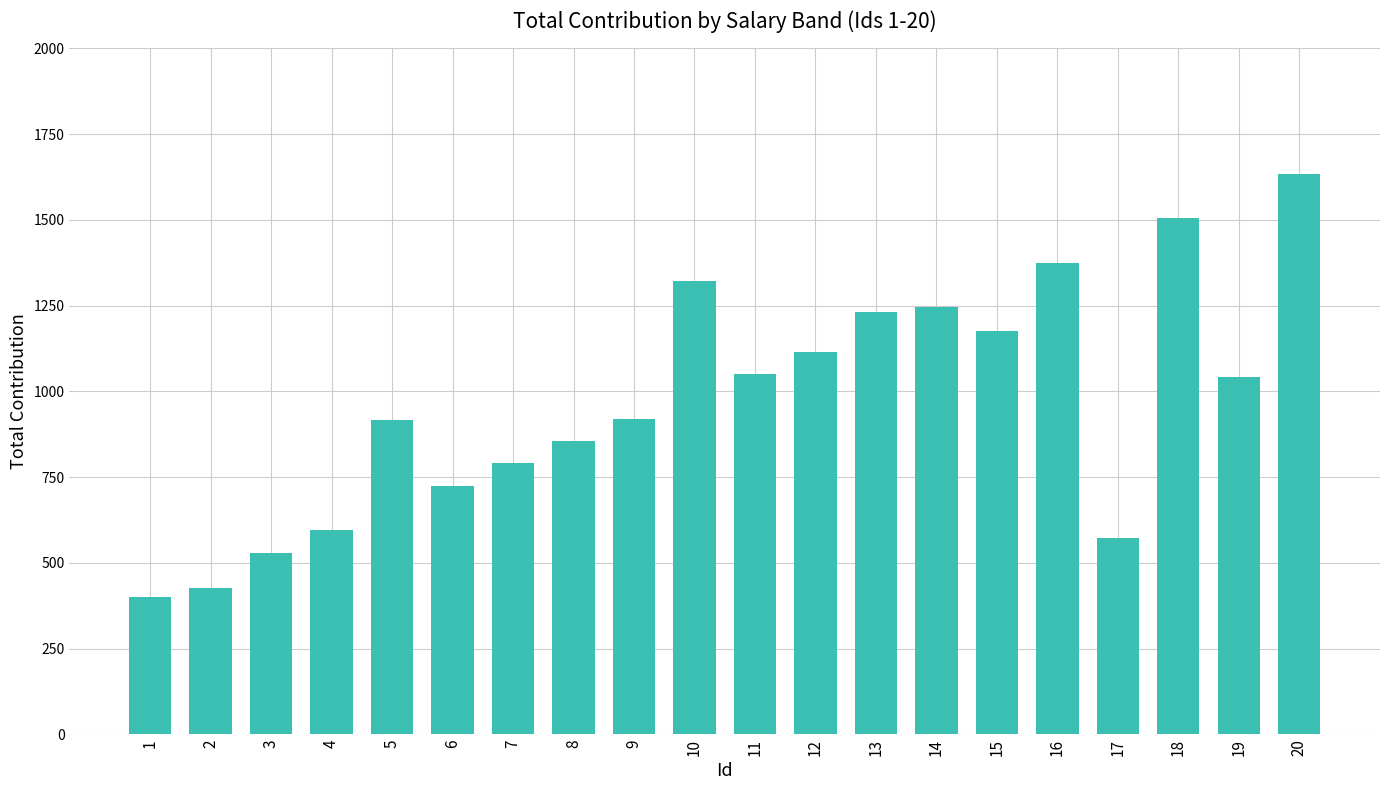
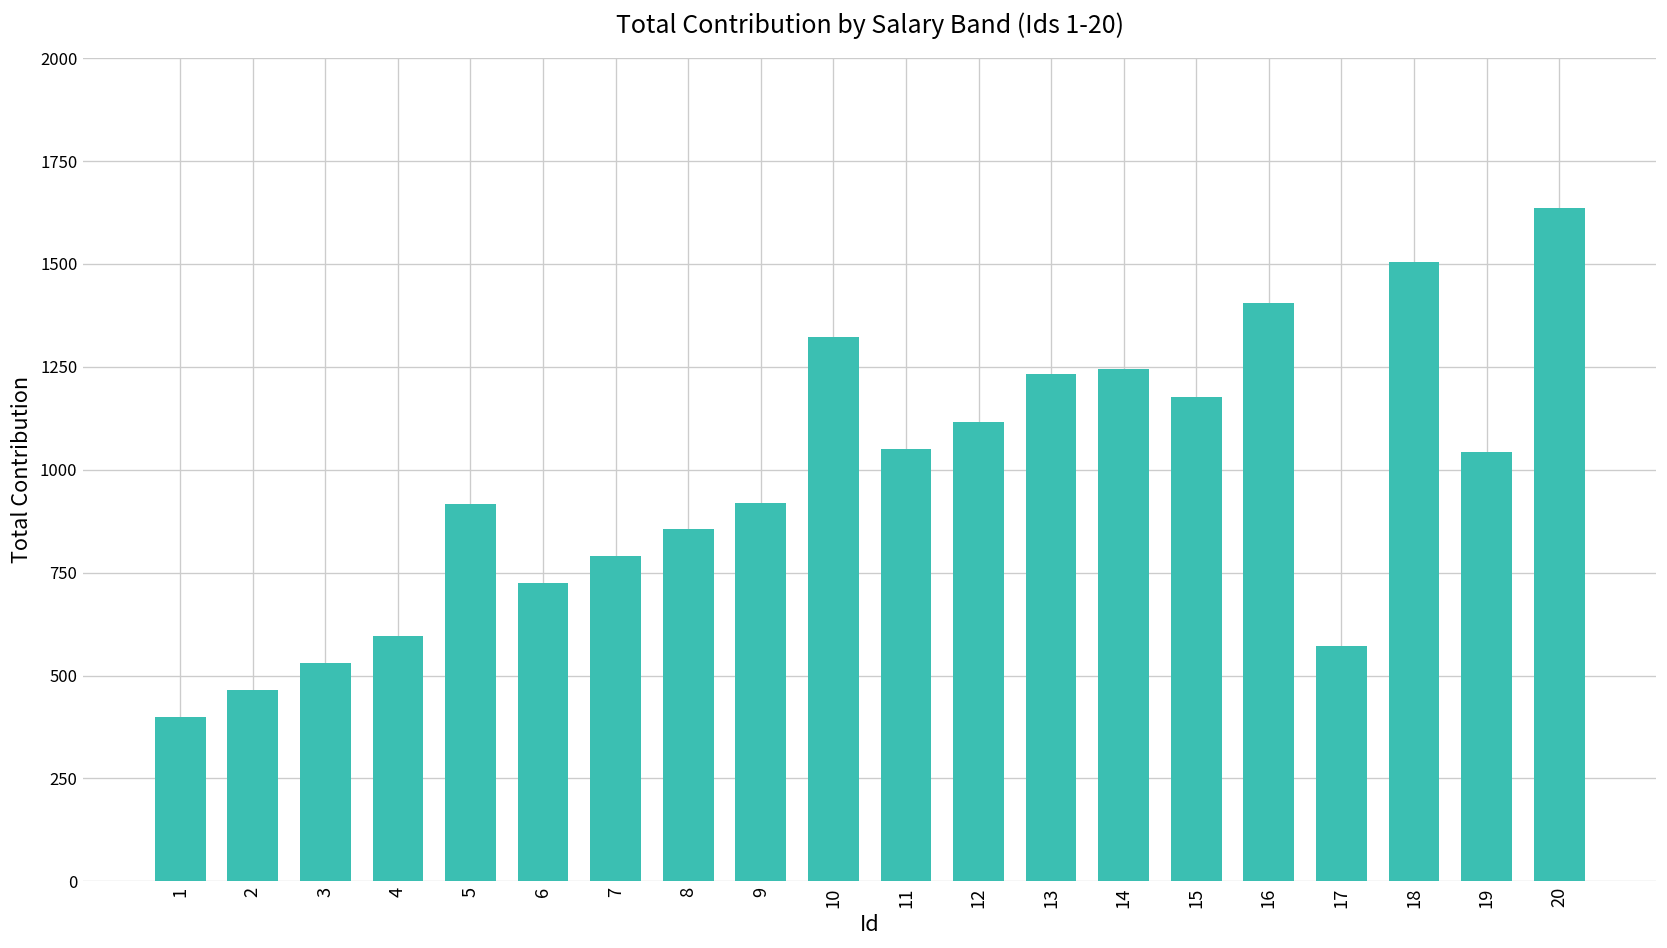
2: 430 -> 470
16: 1380 -> 1400
